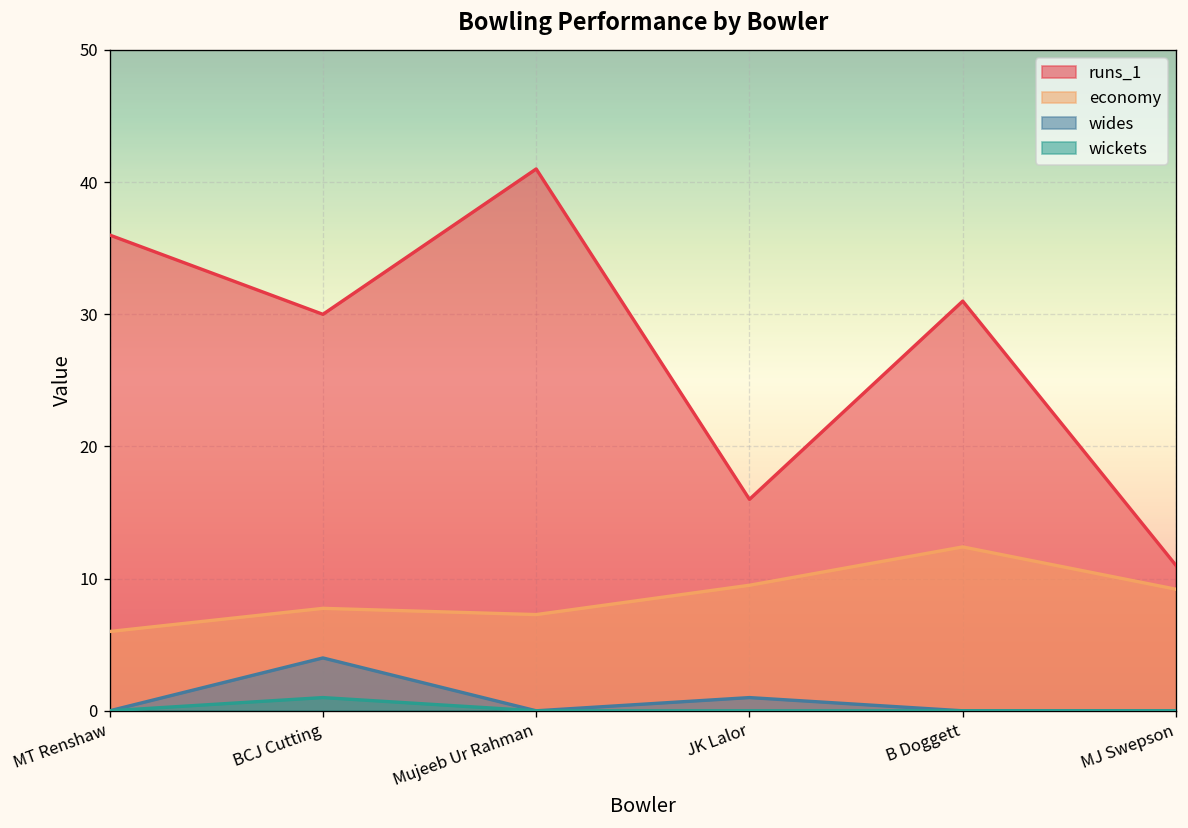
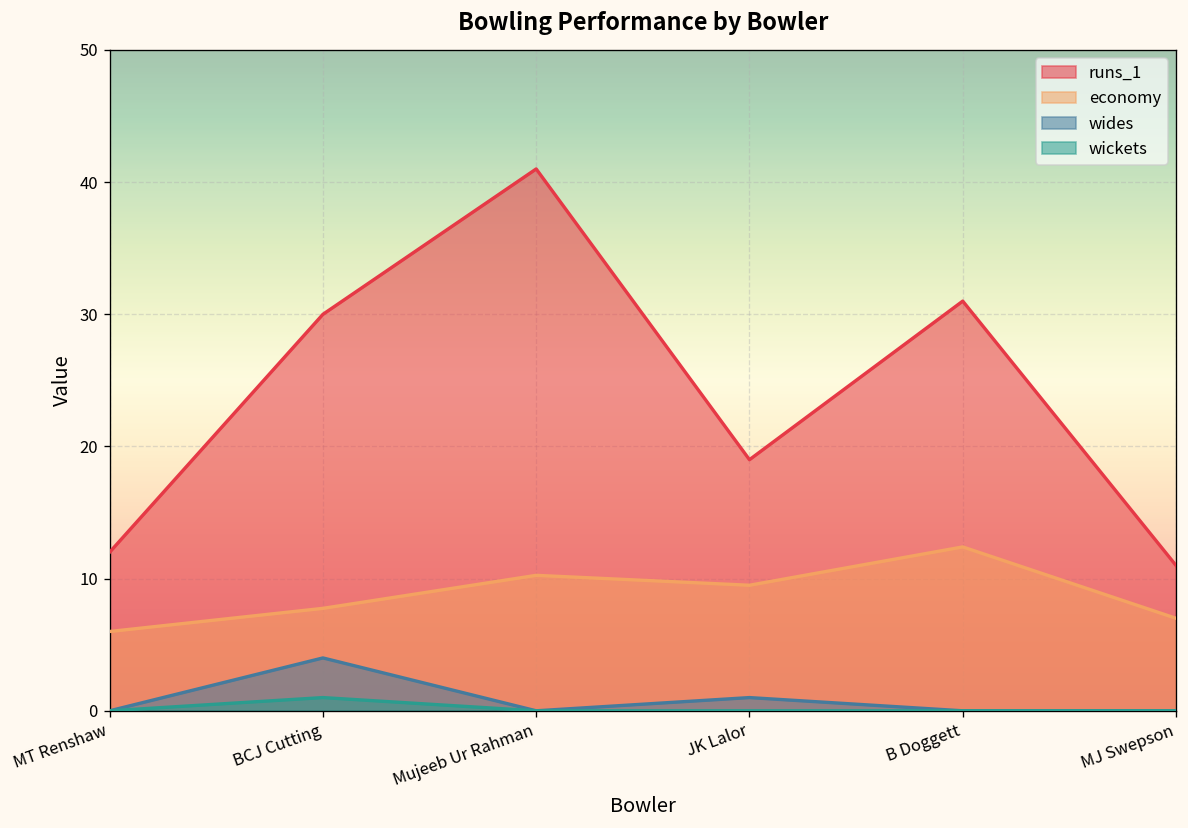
runs_1, MT Renshaw: 36 -> 12
economy, Mujeeb Ur Rahman: 7.3 -> 10.3
runs_1, JK Lalor: 16 -> 19
economy, MJ Swepson: 9.2 -> 7.0
